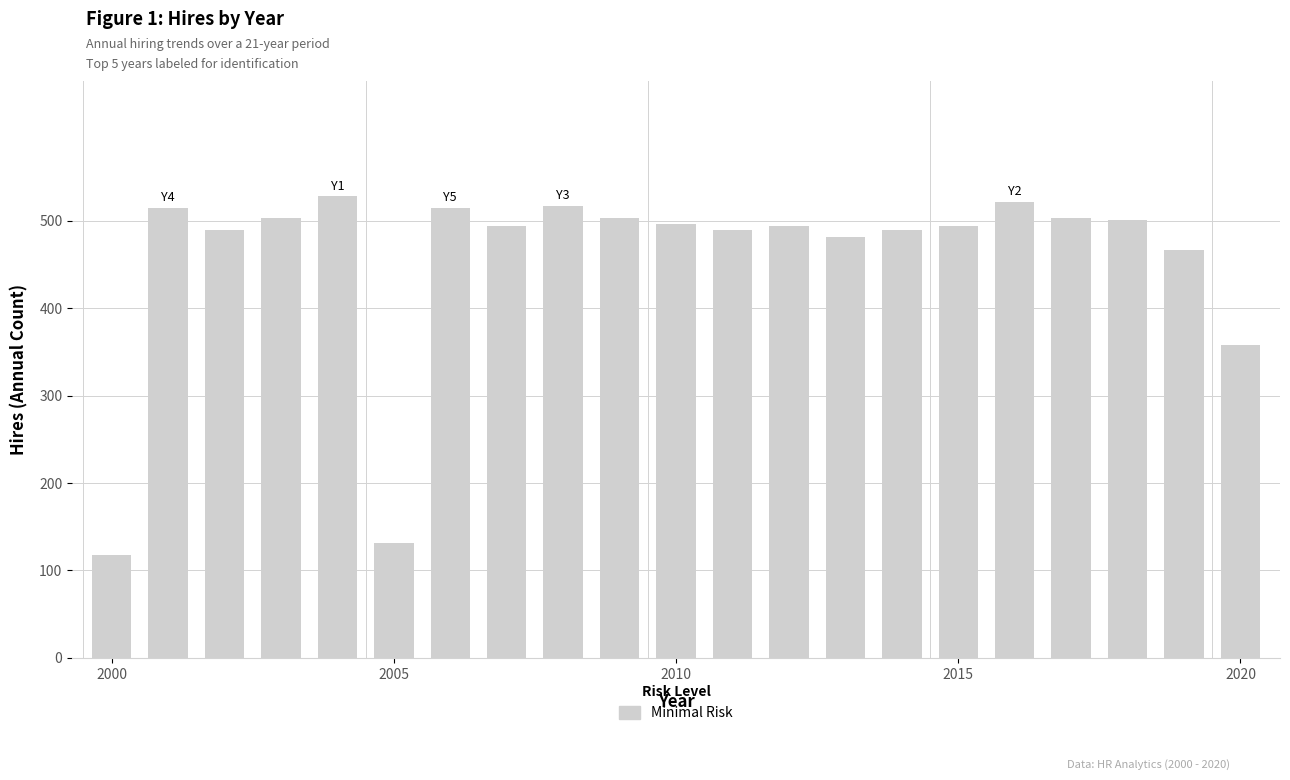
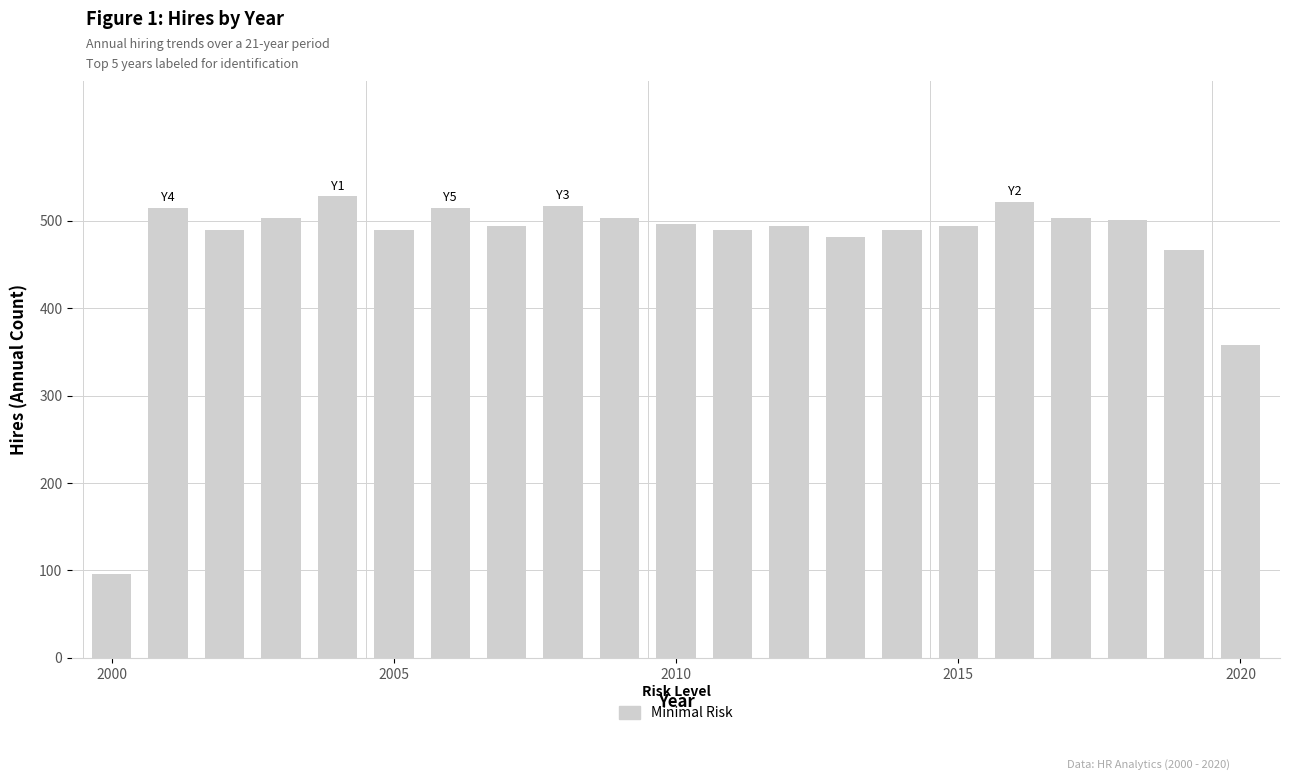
2000: 120 -> 100
2005: 130 -> 490
